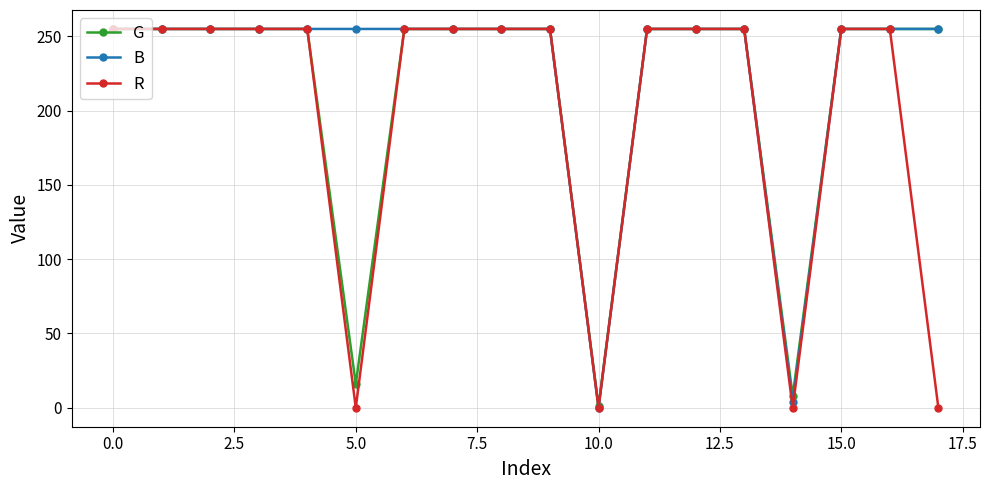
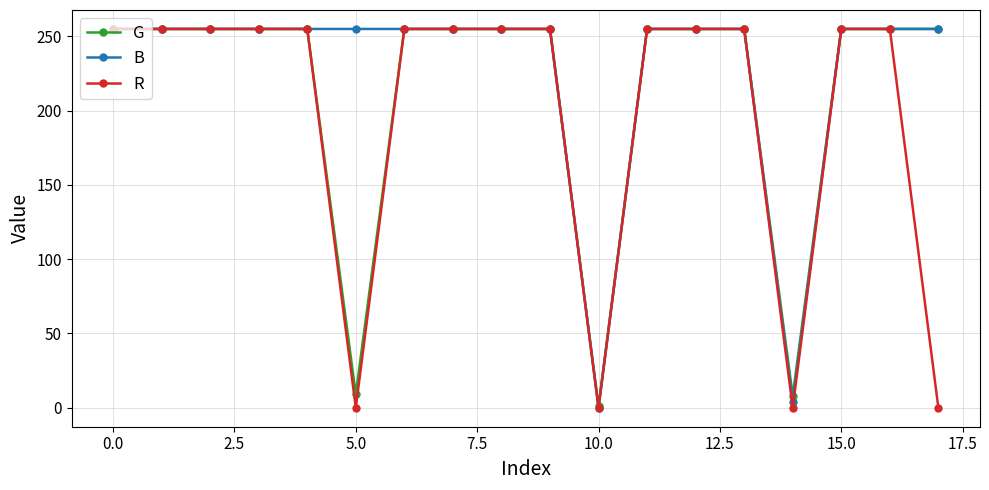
G, 5.0: 16 -> 9
